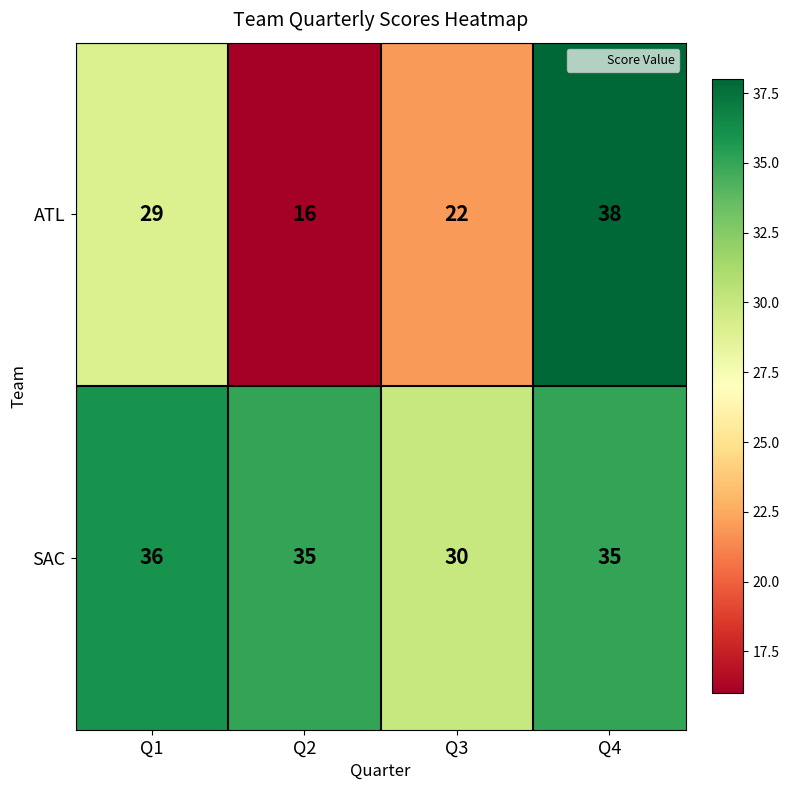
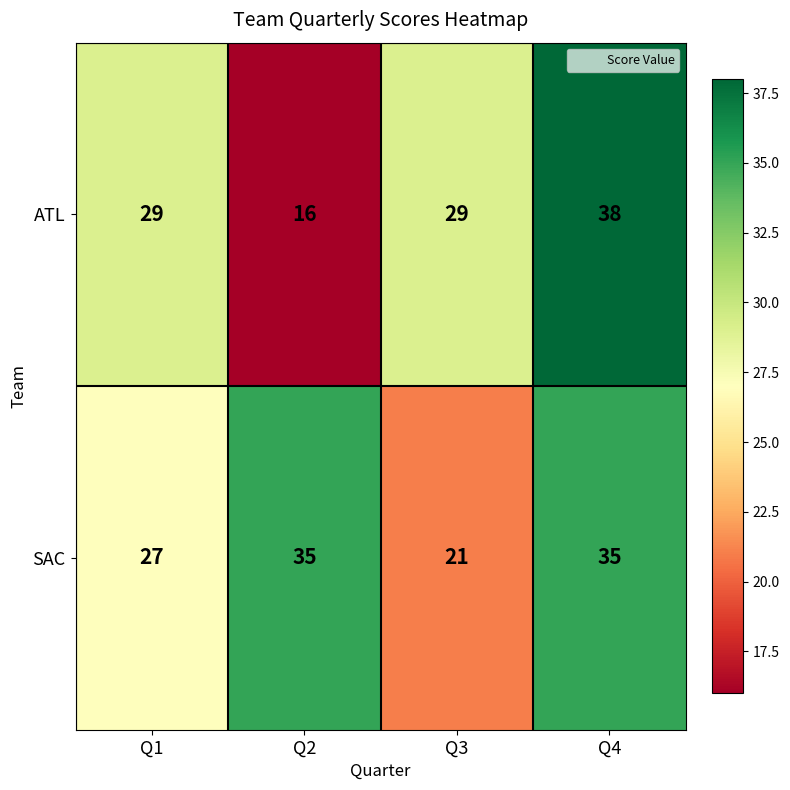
ATL, Q3: 22 -> 29
SAC, Q1: 36 -> 27
SAC, Q3: 30 -> 21
